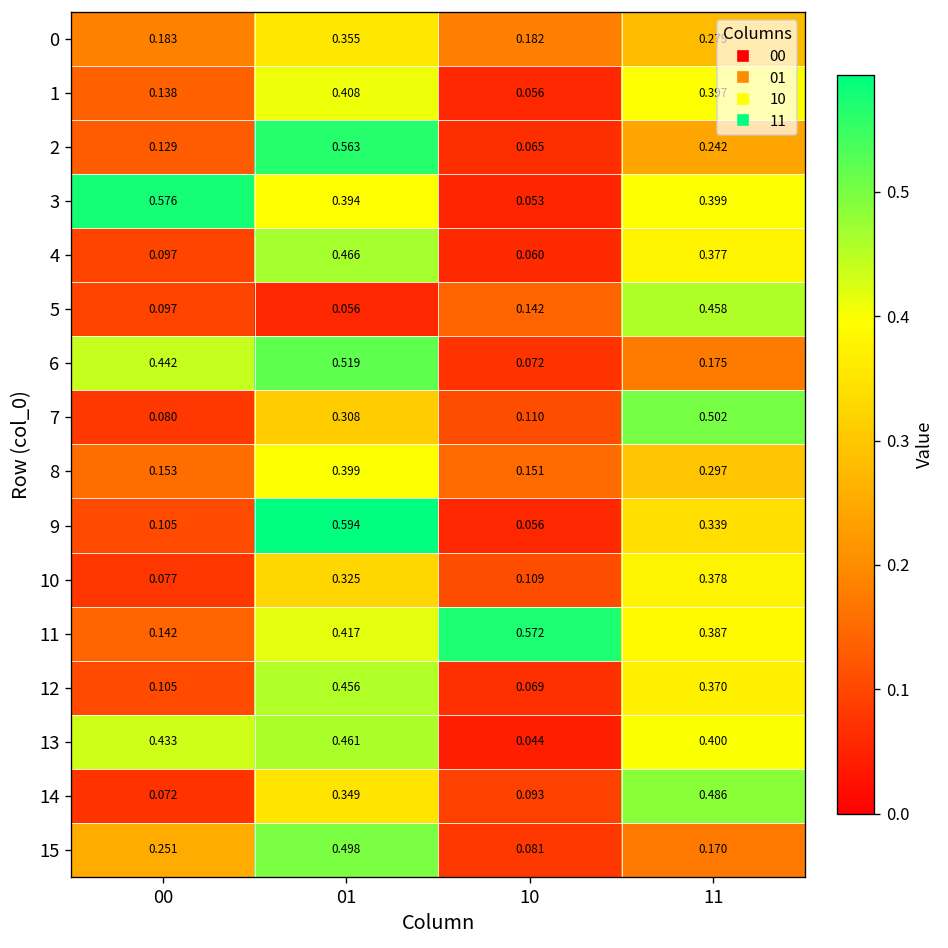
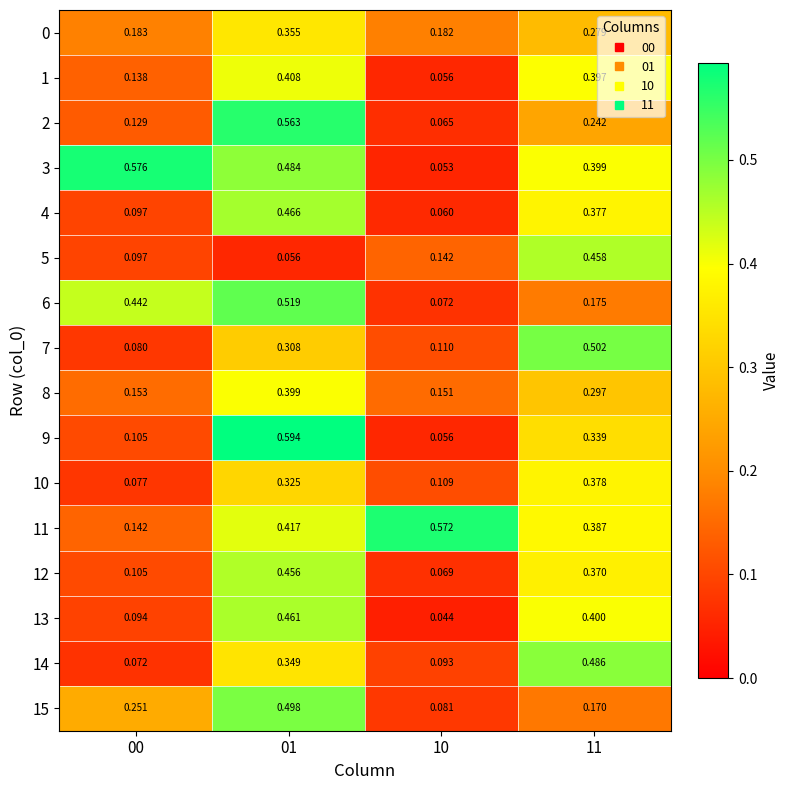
3, 01: 0.394 -> 0.484
13, 00: 0.433 -> 0.094
